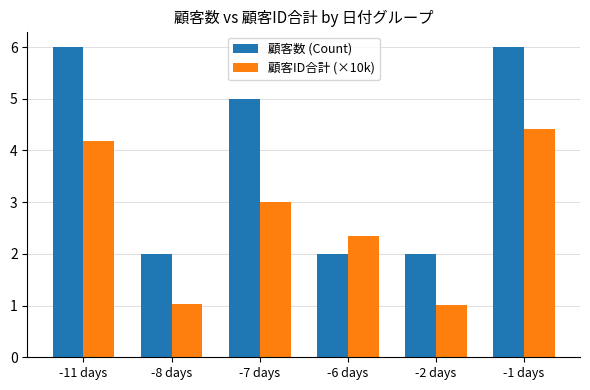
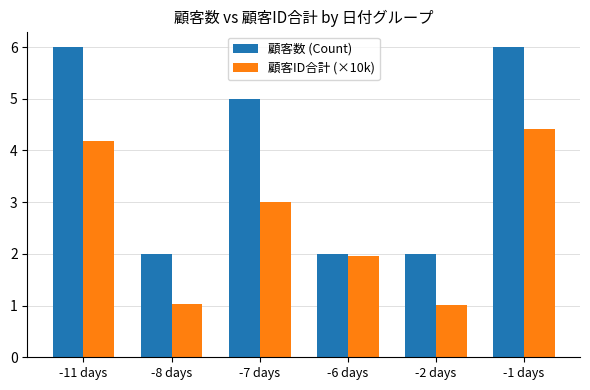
顧客ID合計 (×10k), -6 days: 2.3 -> 2.0
